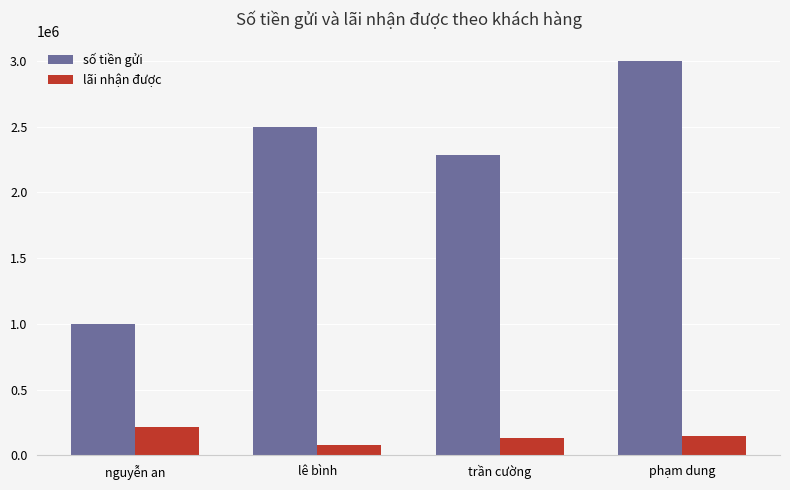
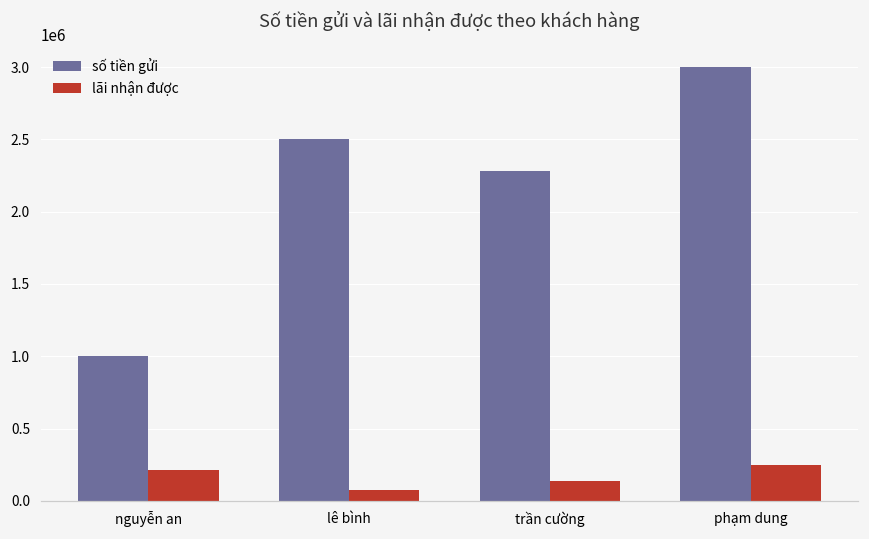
lãi nhận được, phạm dung: 150000 -> 250000
